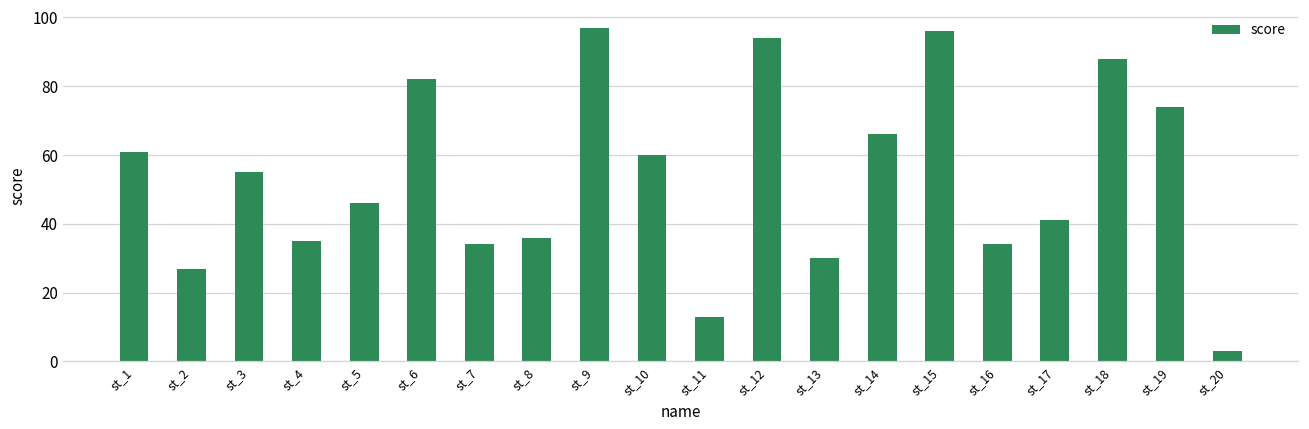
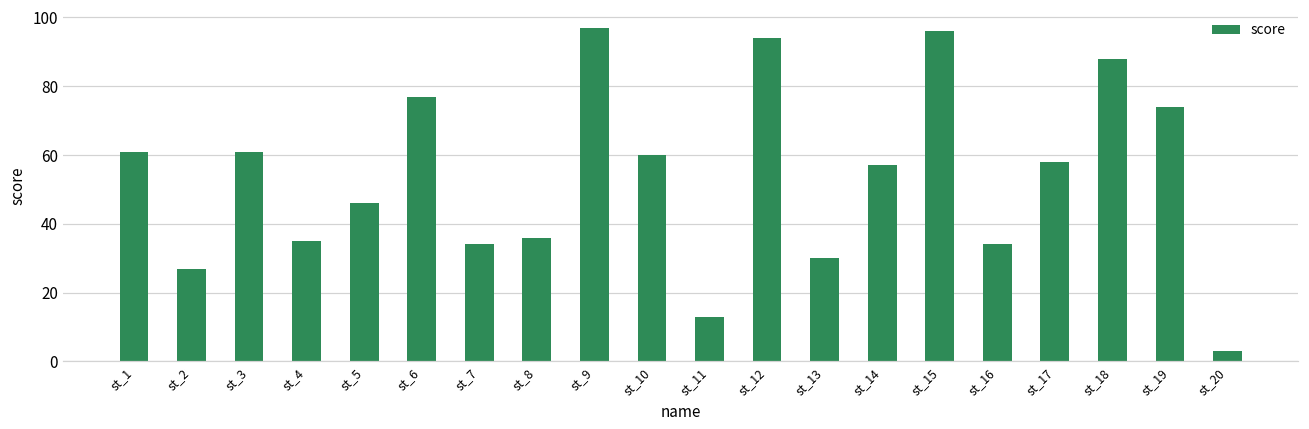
st_3: 55 -> 61
st_6: 82 -> 77
st_14: 66 -> 57
st_17: 41 -> 58
